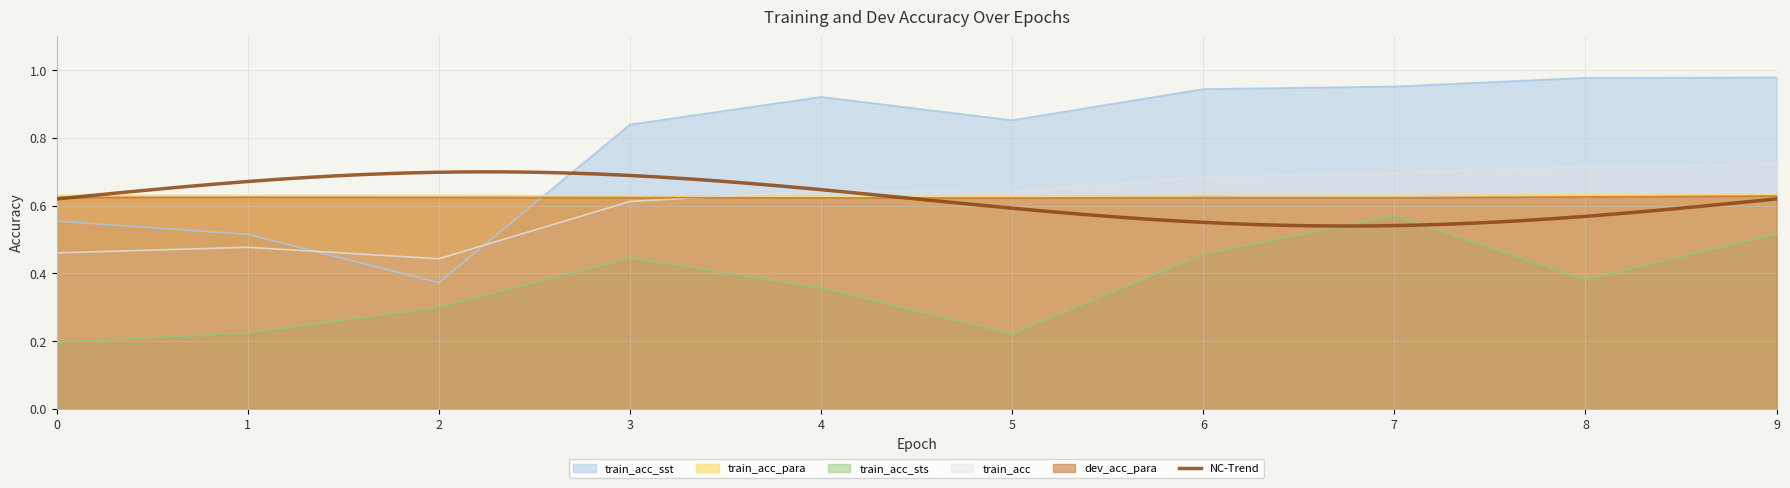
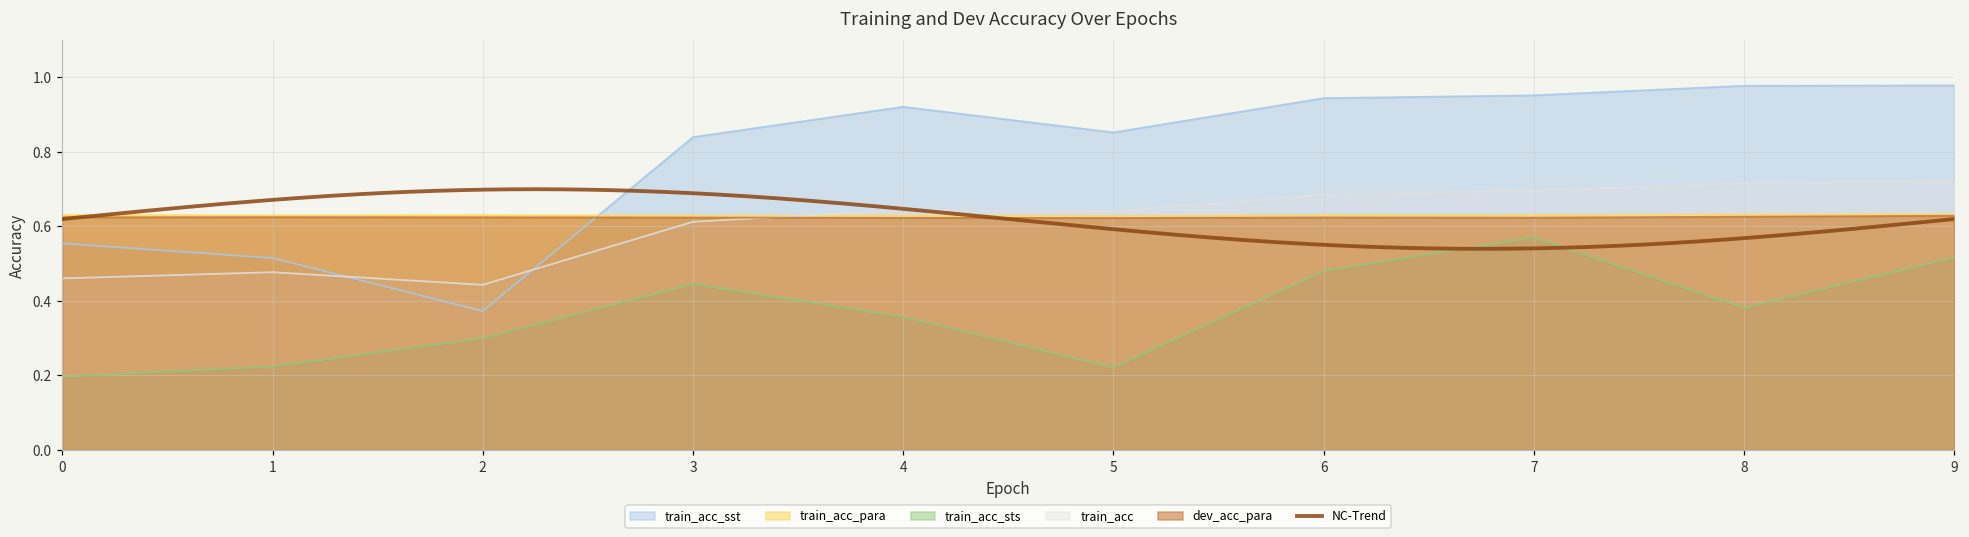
train_acc_sts, 6: 0.46 -> 0.48
